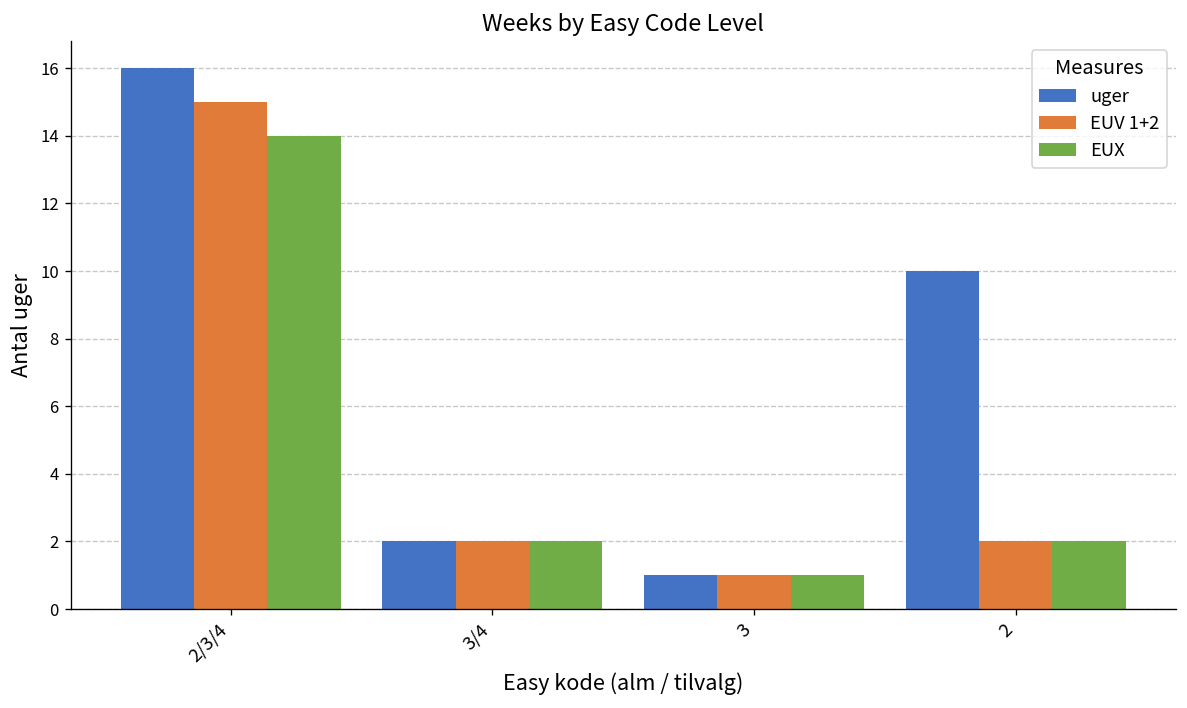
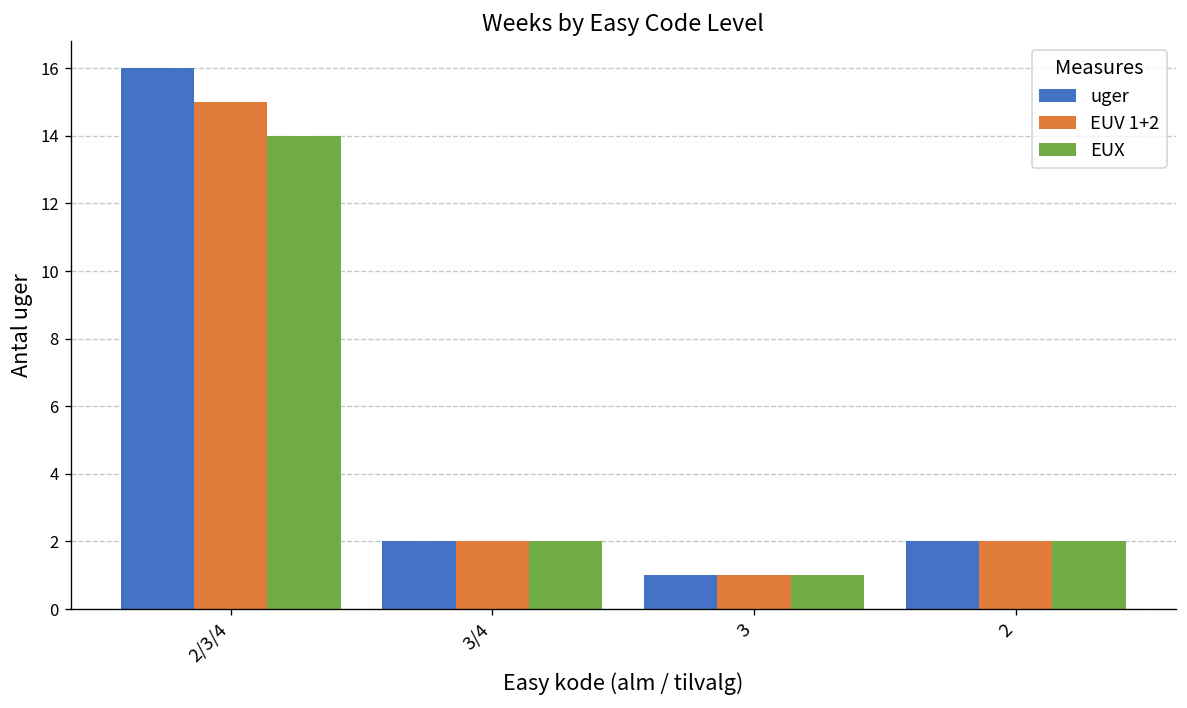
uger, 2: 10 -> 2
